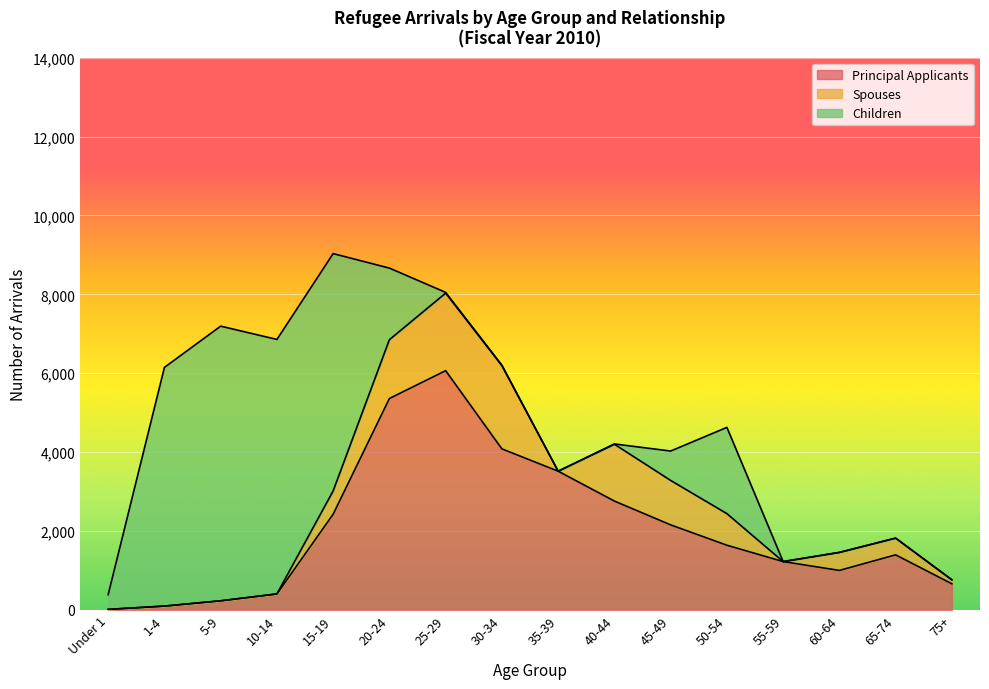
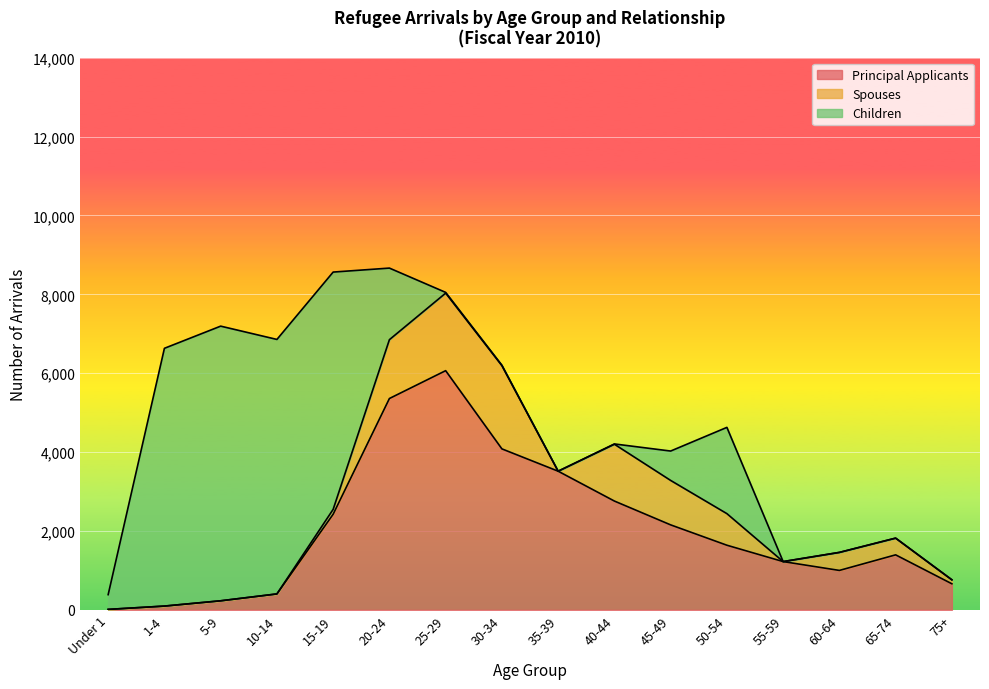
Children, 1-4: 6,100 -> 6,500
Spouses, 15-19: 600 -> 100
